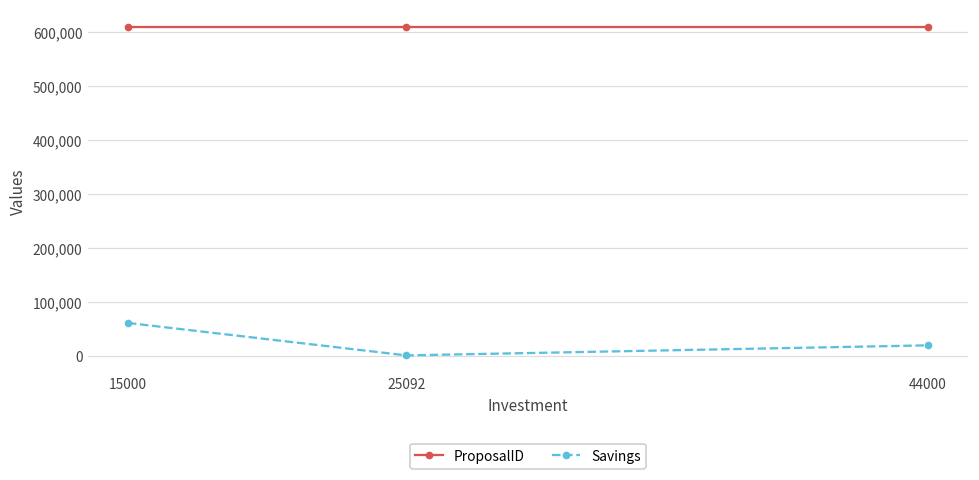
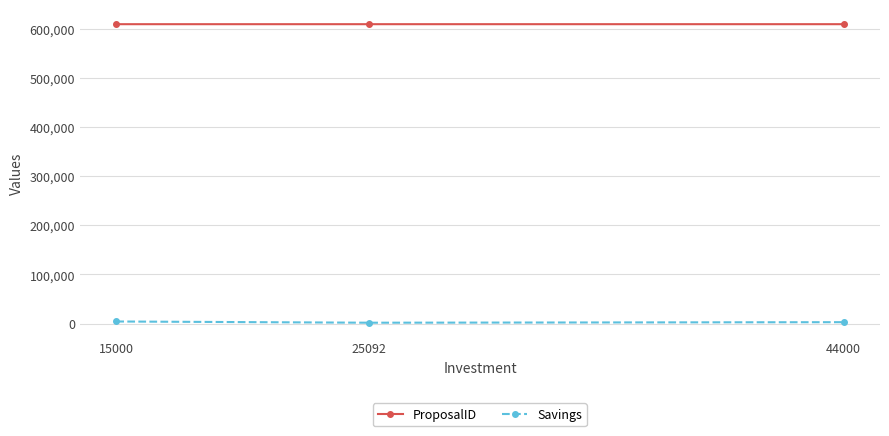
Savings, 15000: 60,000 -> 0
Savings, 44000: 20,000 -> 0
